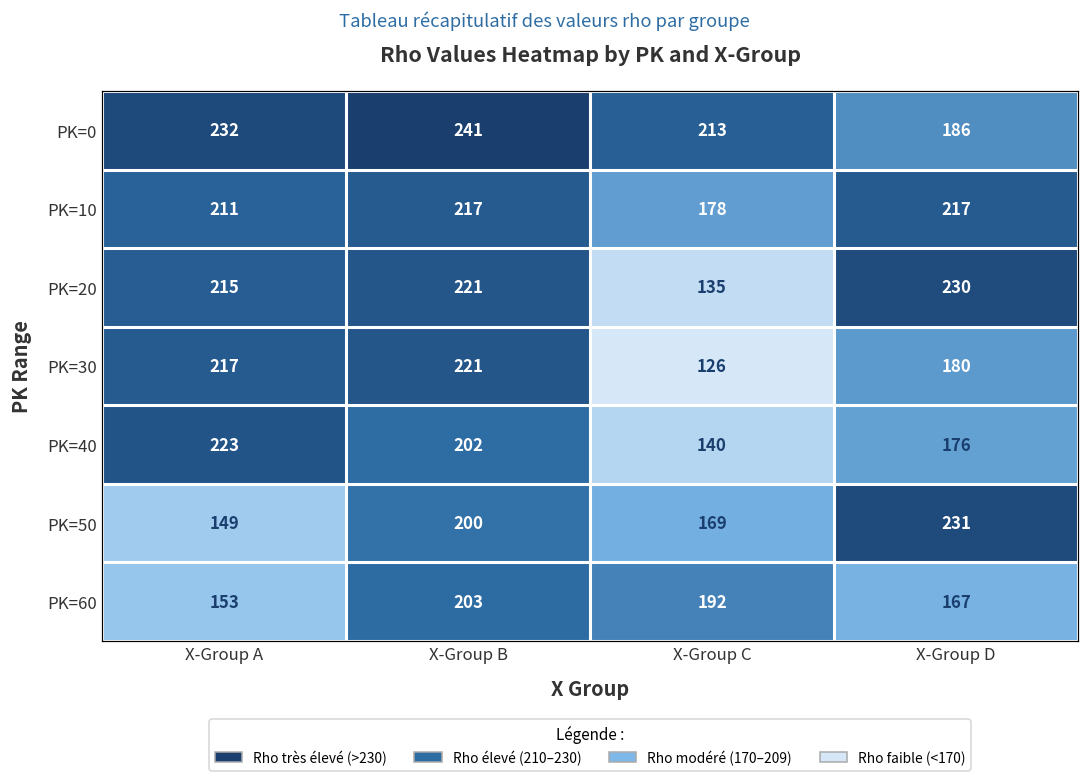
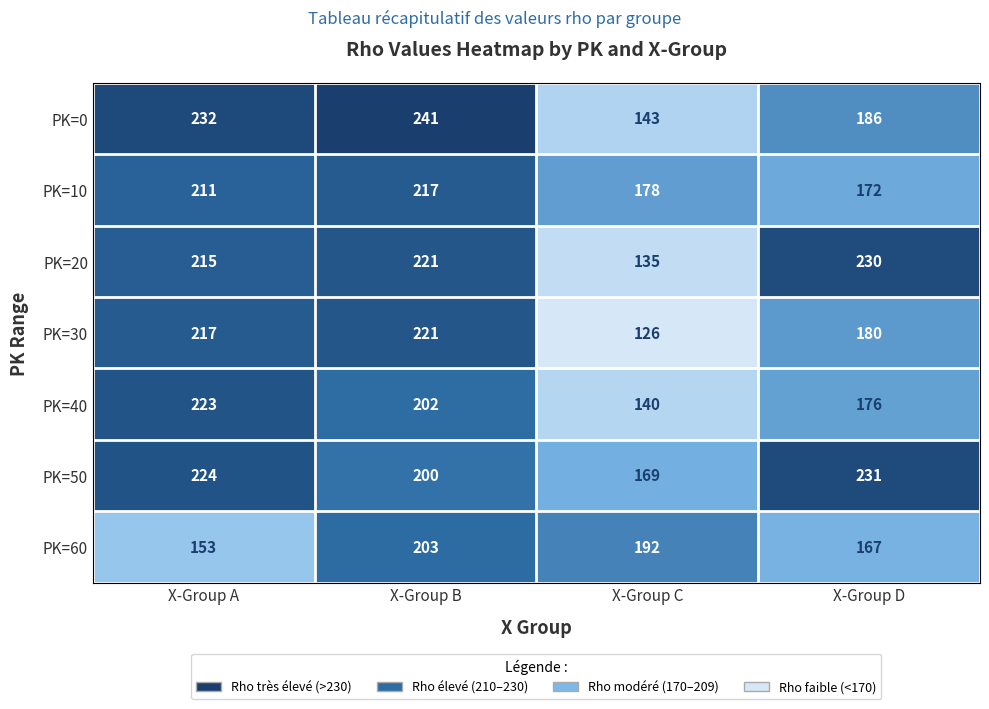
PK=0, X-Group C: 213 -> 143
PK=10, X-Group D: 217 -> 172
PK=50, X-Group A: 149 -> 224
